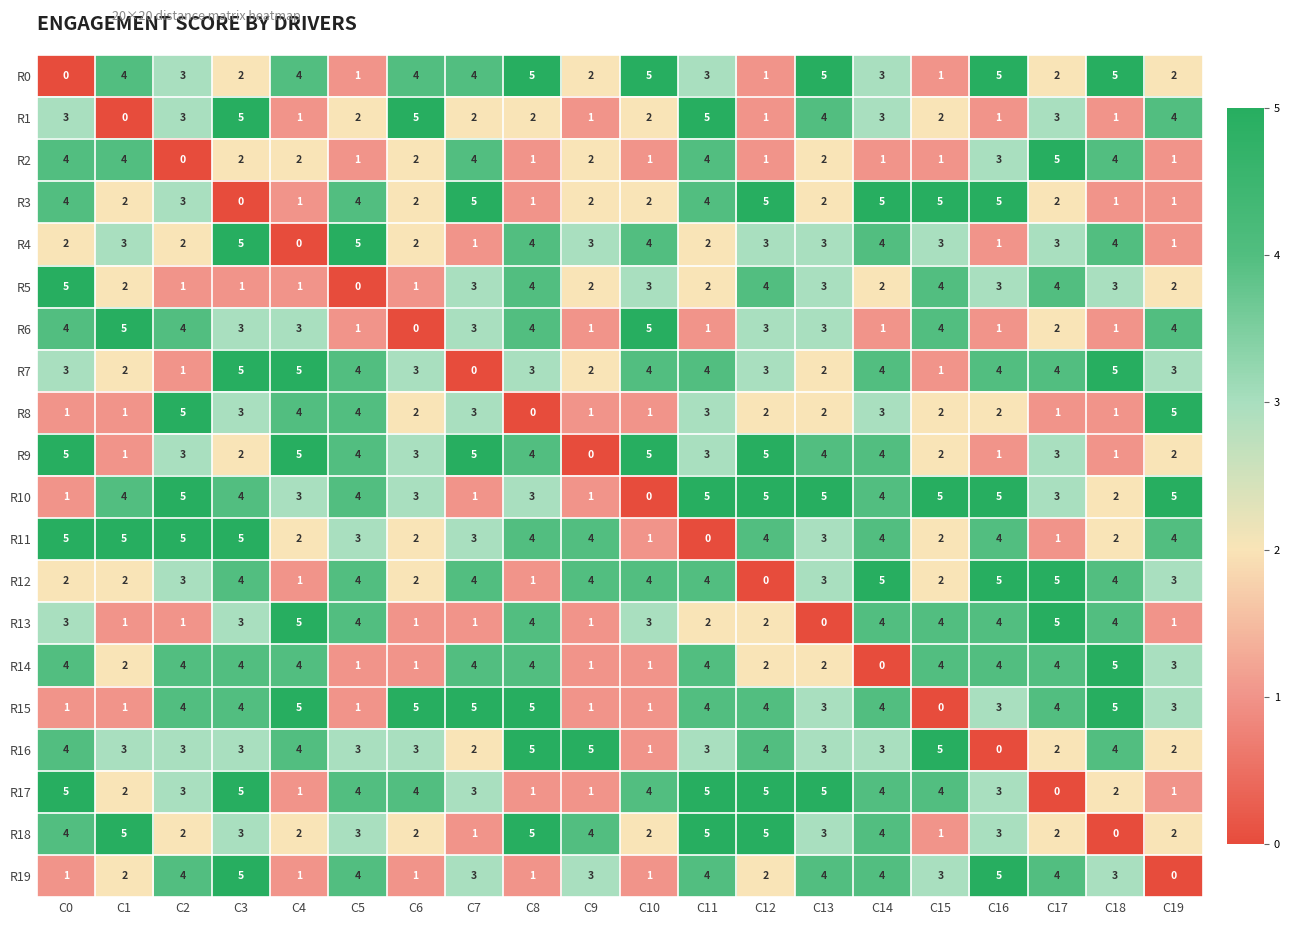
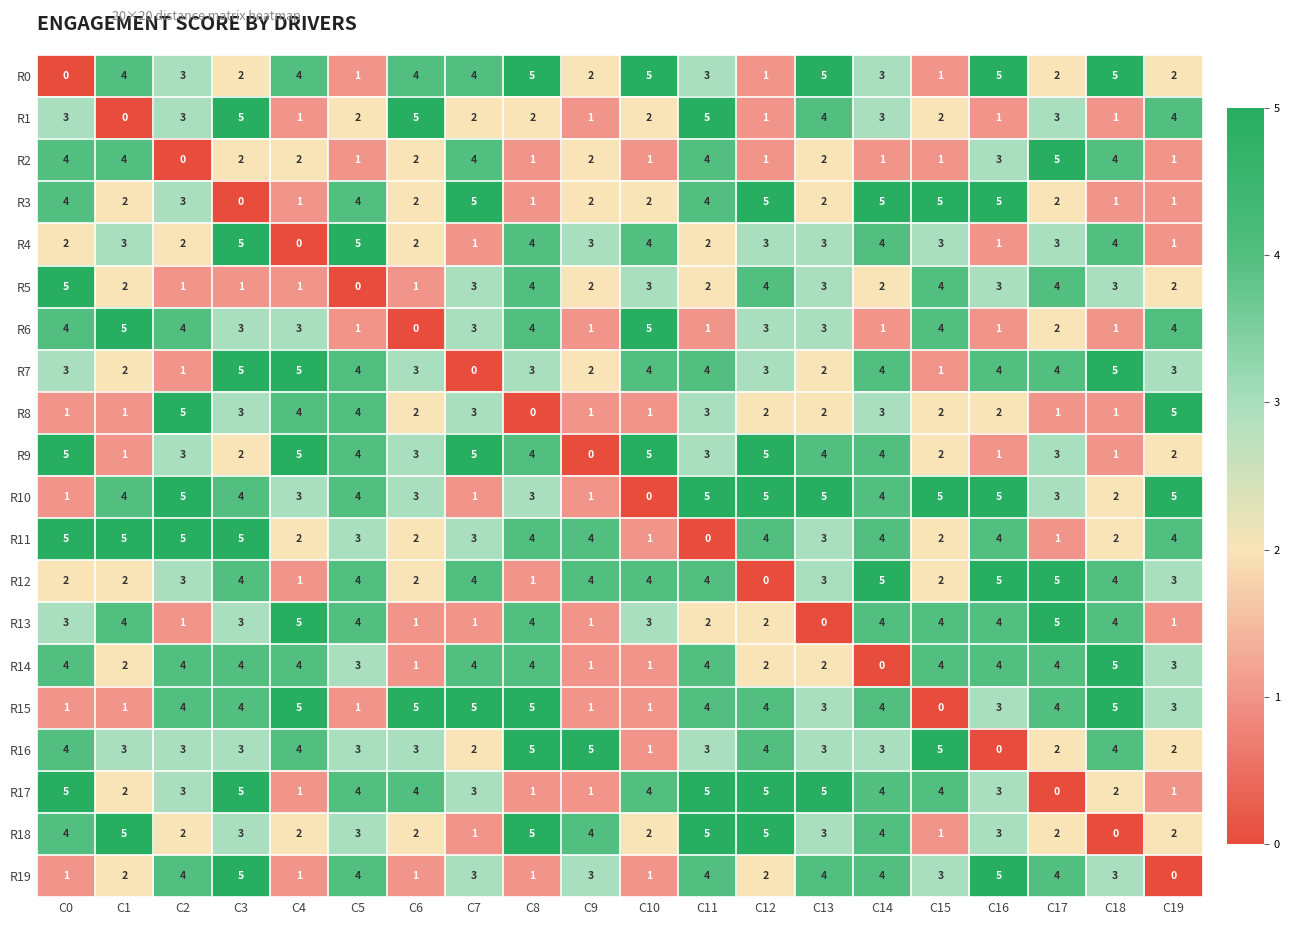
R13, C1: 1 -> 4
R14, C5: 1 -> 3
